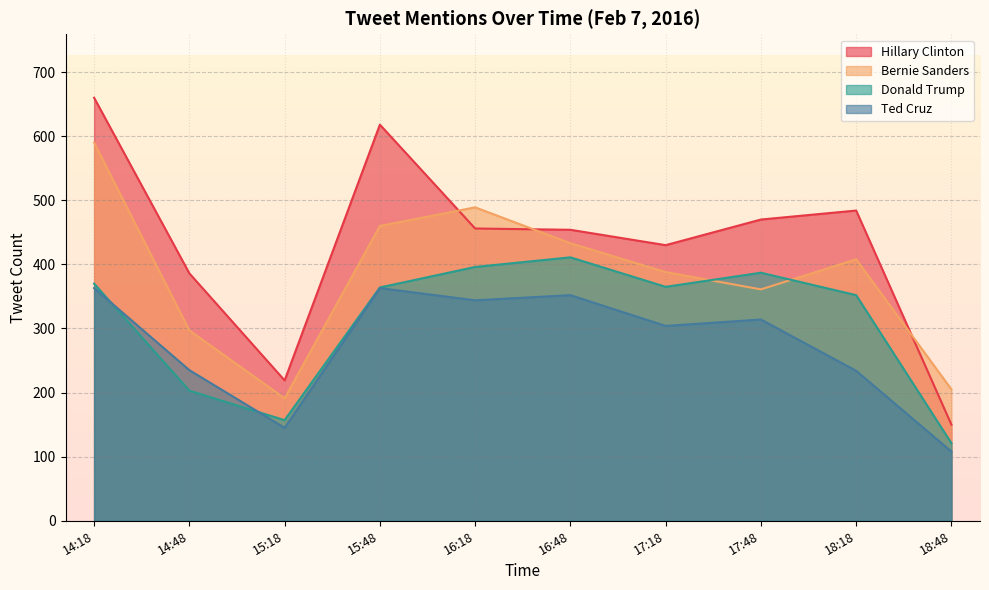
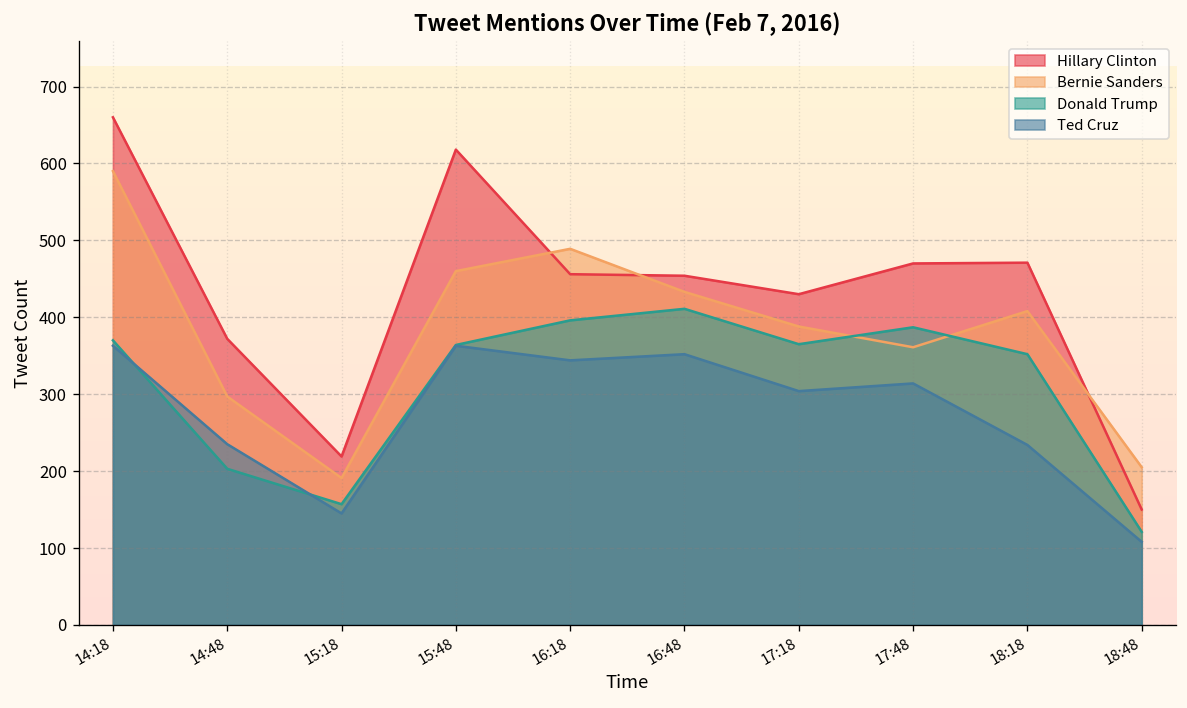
Hillary Clinton, 14:48: 390 -> 370
Hillary Clinton, 18:18: 480 -> 470
